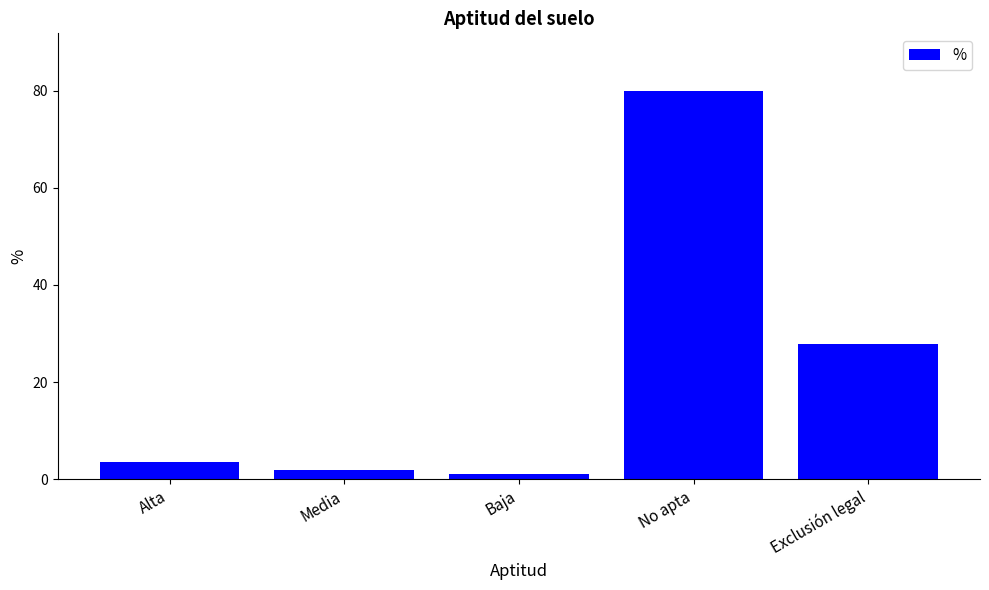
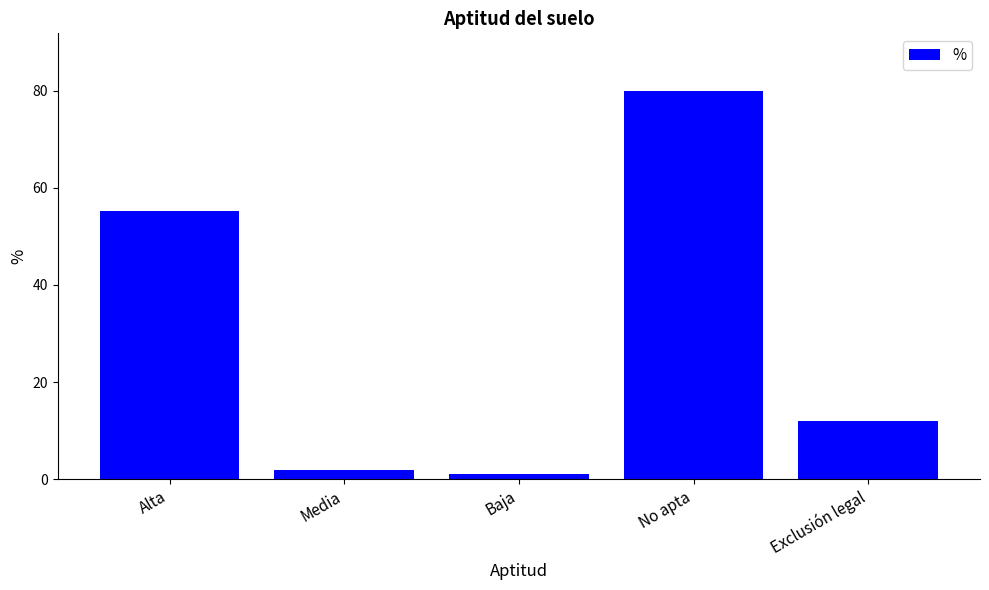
Alta: 4 -> 55
Exclusión legal: 28 -> 12
